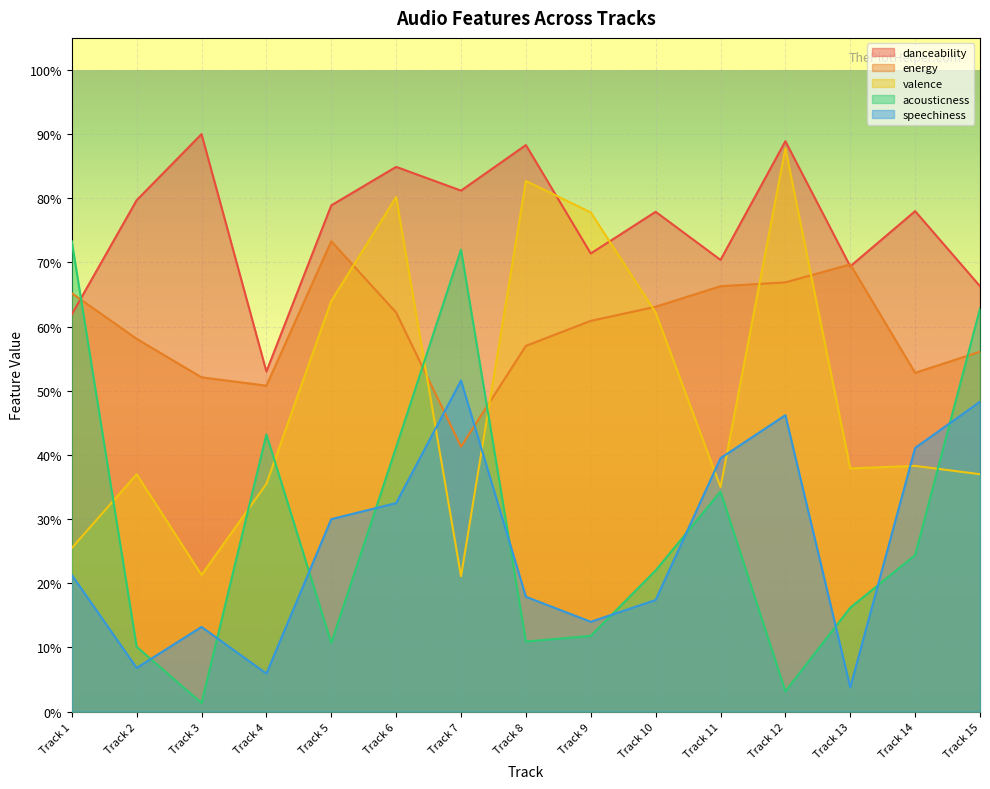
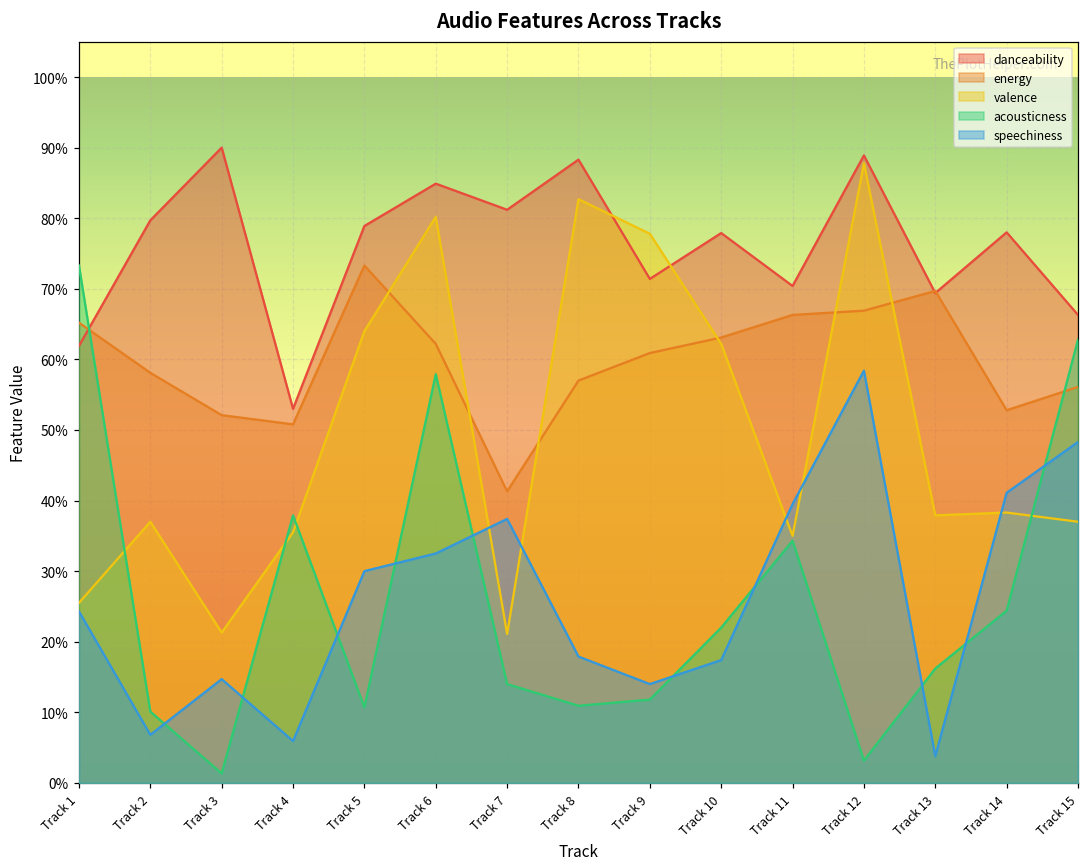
speechiness, Track 1: 21% -> 24%
speechiness, Track 3: 13% -> 15%
acousticness, Track 4: 43% -> 38%
acousticness, Track 6: 41% -> 58%
acousticness, Track 7: 72% -> 14%
speechiness, Track 7: 52% -> 37%
speechiness, Track 12: 46% -> 58%
